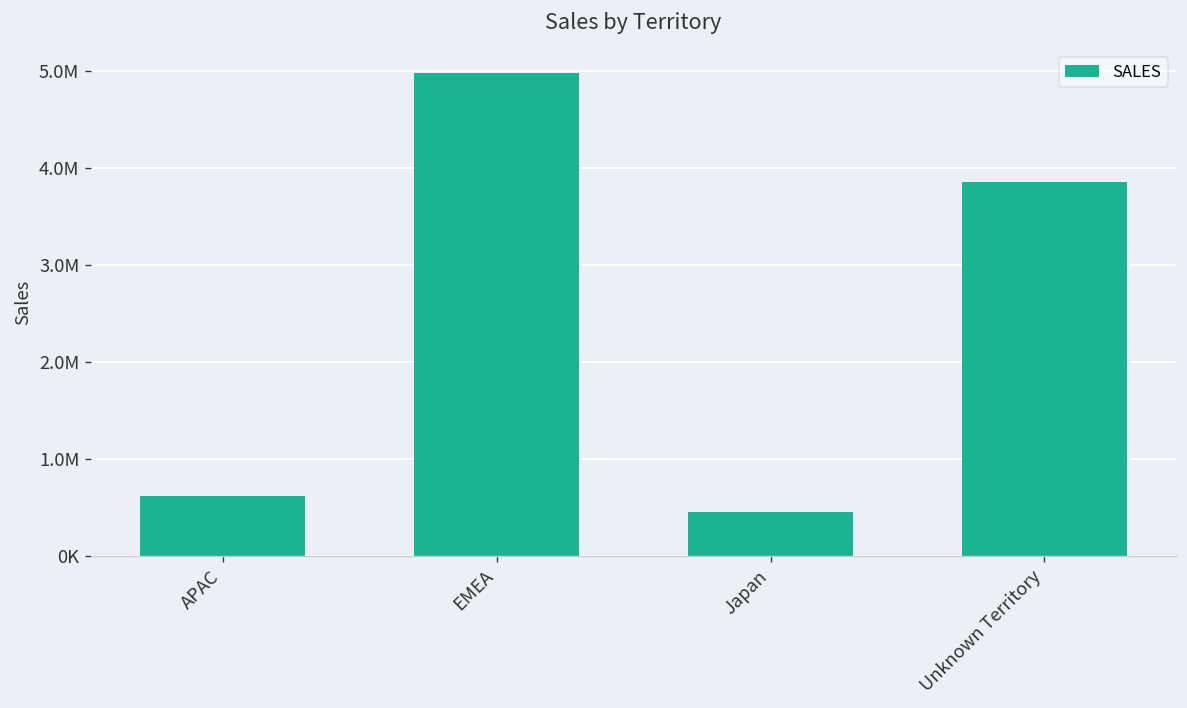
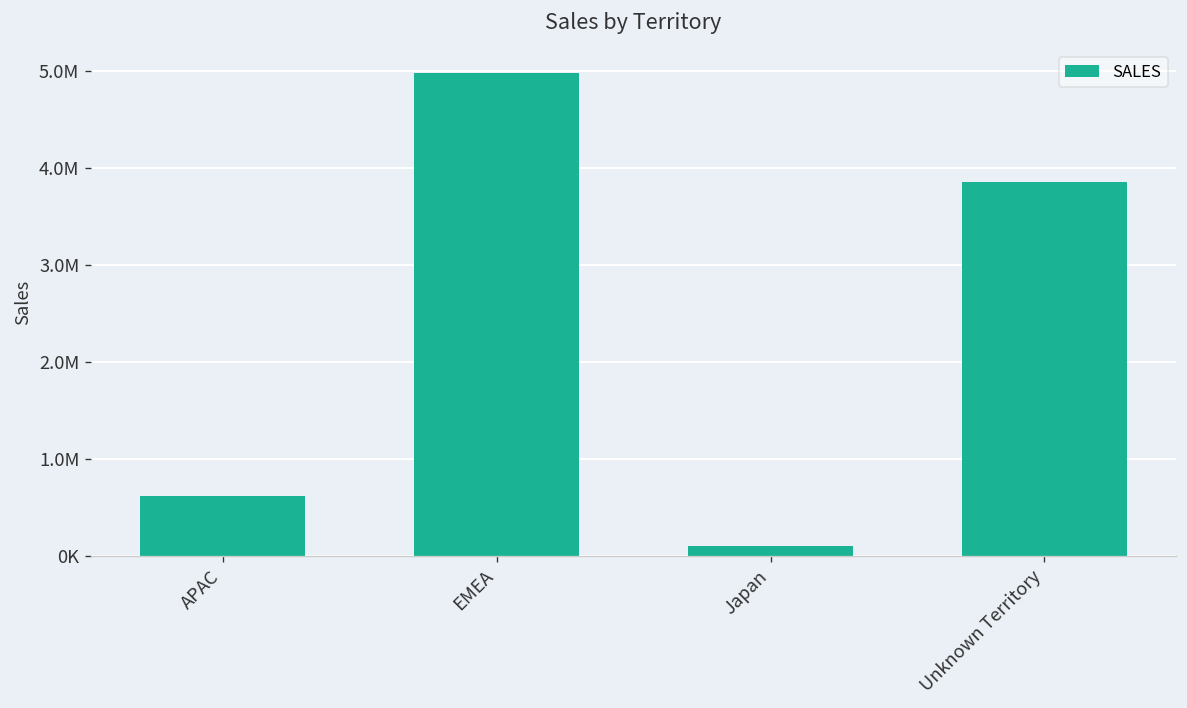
Japan: 500000 -> 100000
